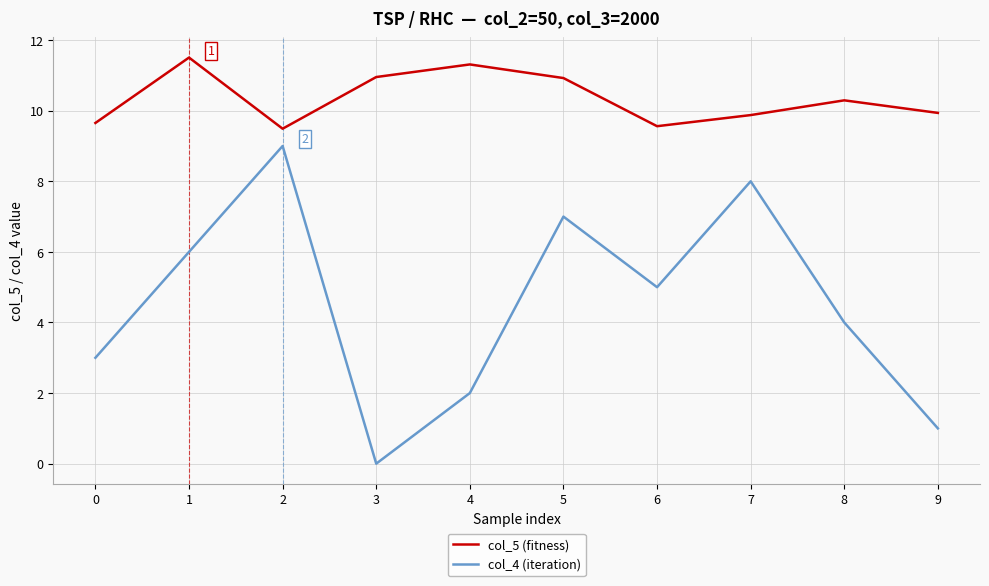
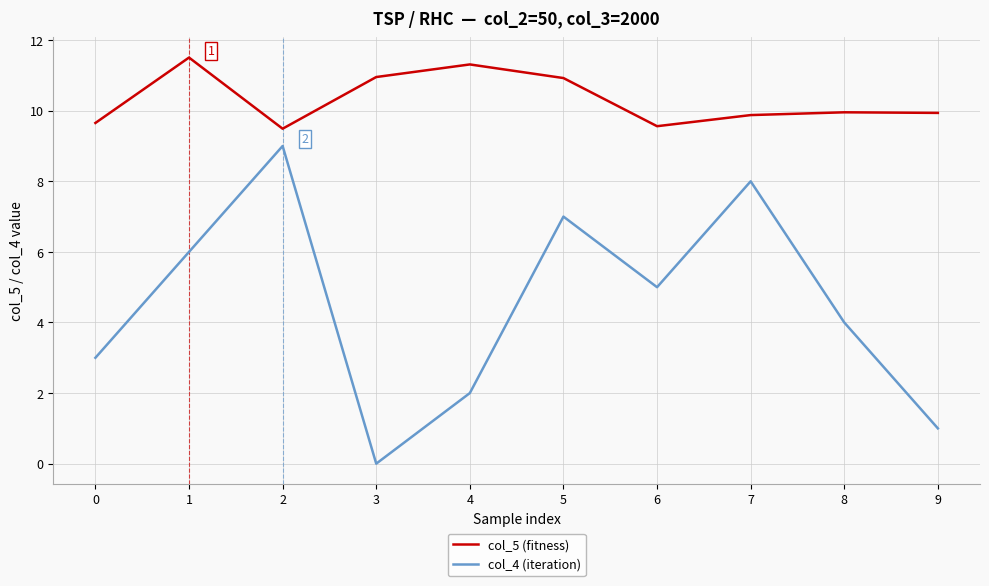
col_5 (fitness), 8: 10.3 -> 10.0
